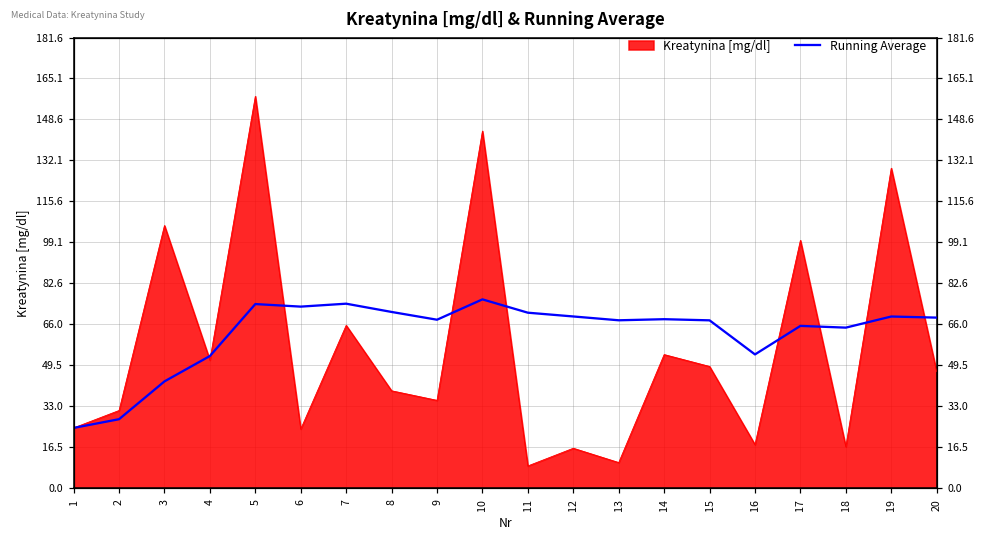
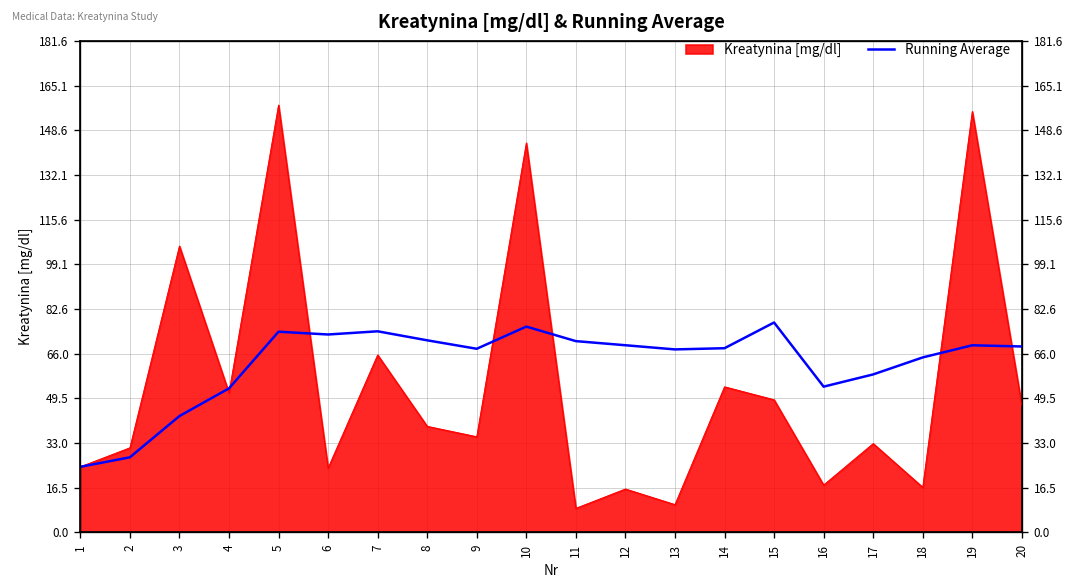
Running Average, 15: 68 -> 78
Kreatynina [mg/dl], 17: 100 -> 33
Running Average, 17: 65 -> 58
Kreatynina [mg/dl], 19: 129 -> 156
